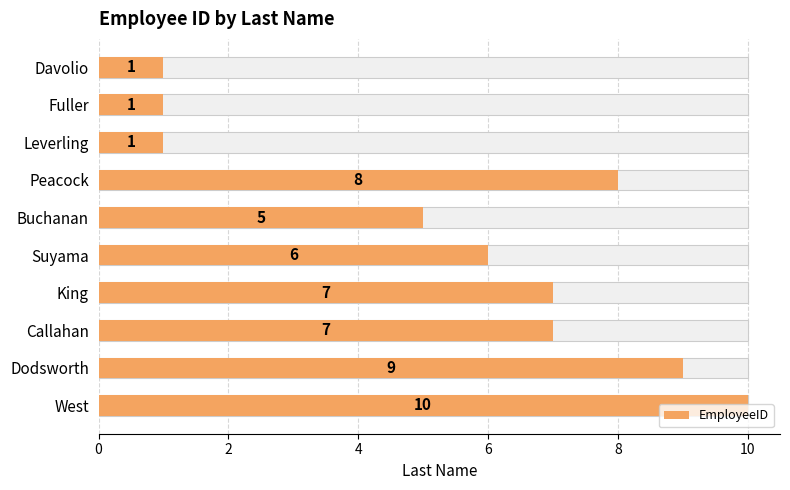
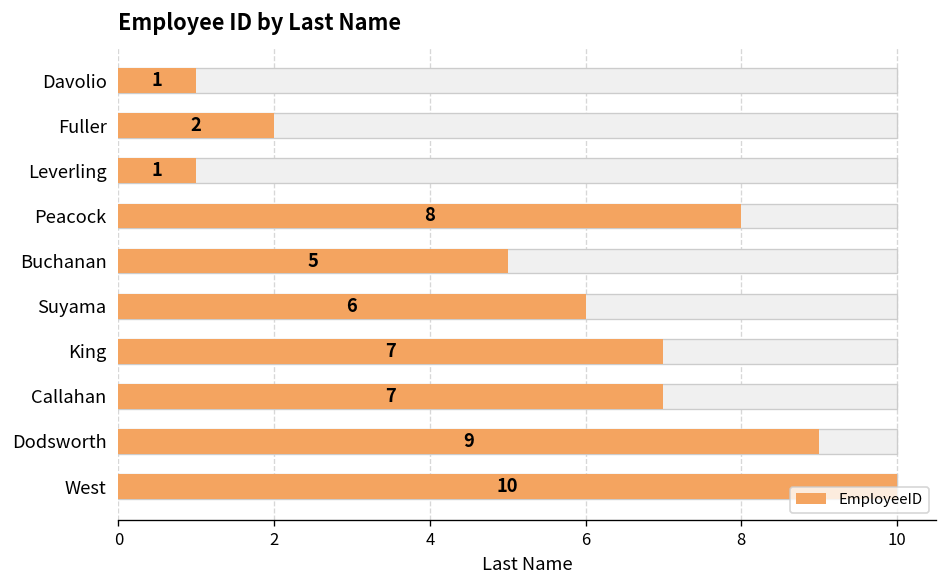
EmployeeID, Fuller: 1 -> 2
